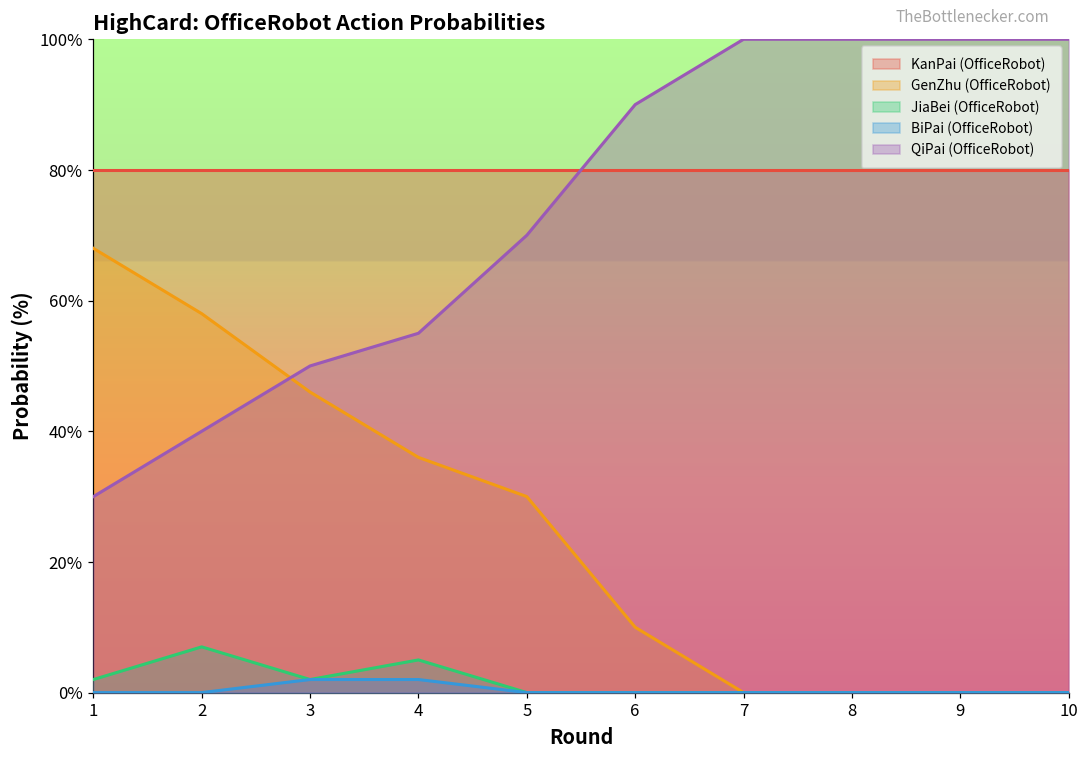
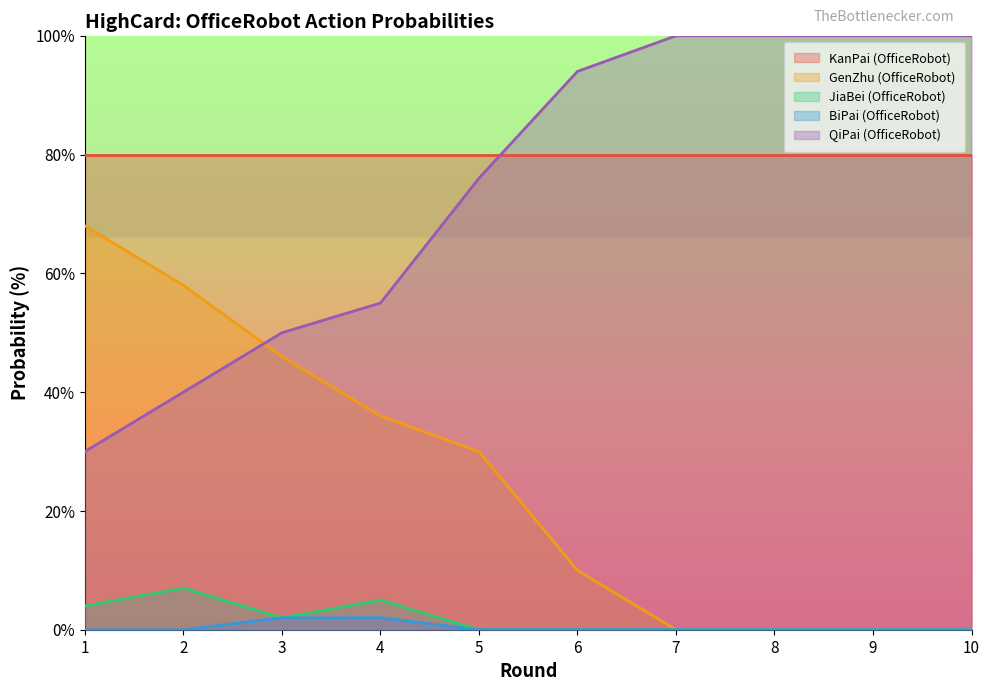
JiaBei (OfficeRobot), 1: 2% -> 4%
QiPai (OfficeRobot), 5: 70% -> 76%
QiPai (OfficeRobot), 6: 90% -> 94%
